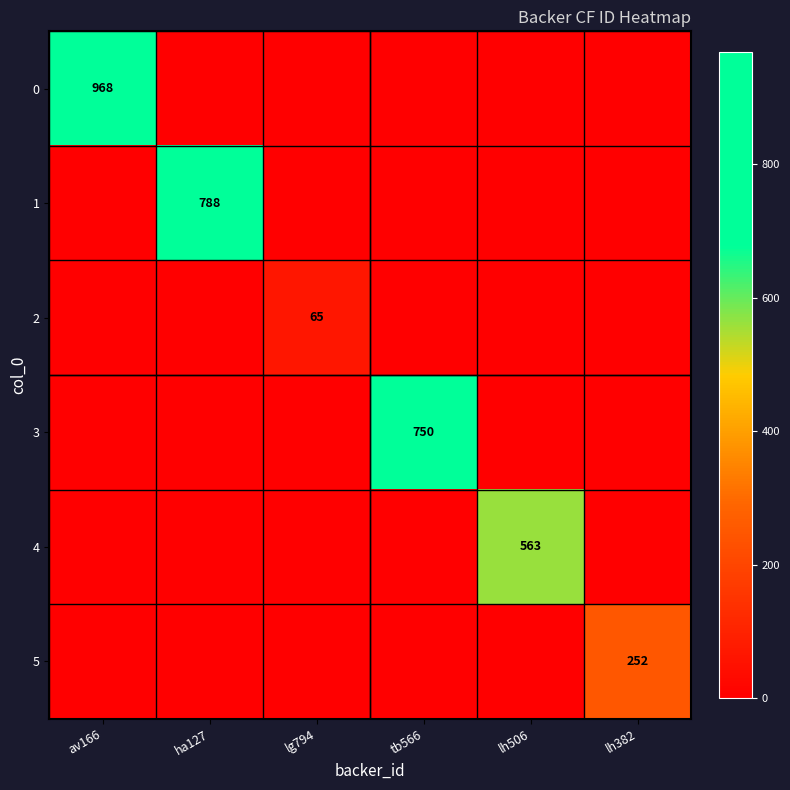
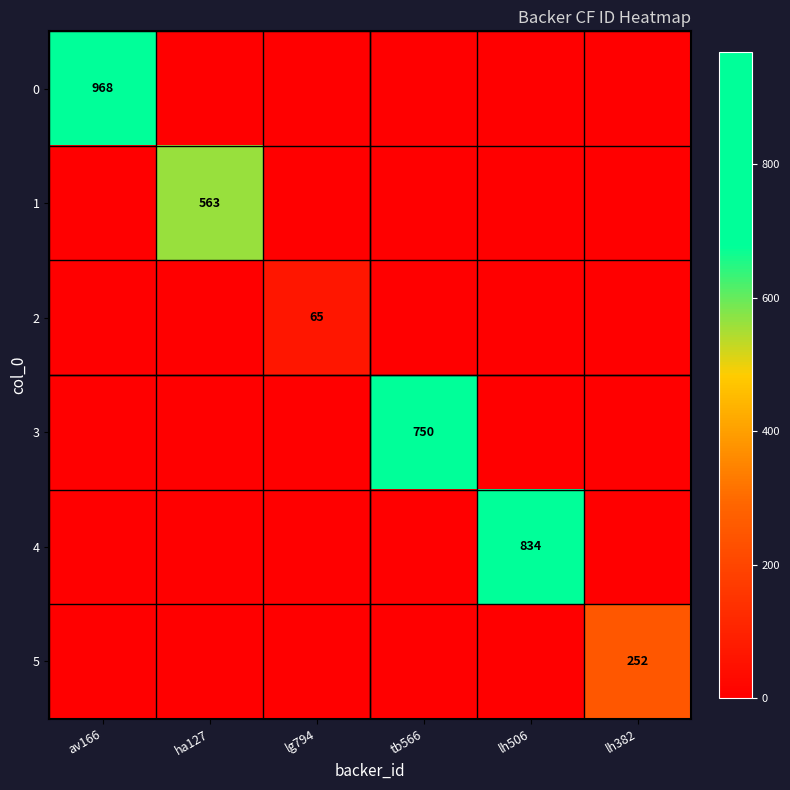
1, ha127: 788 -> 563
4, lh506: 563 -> 834
